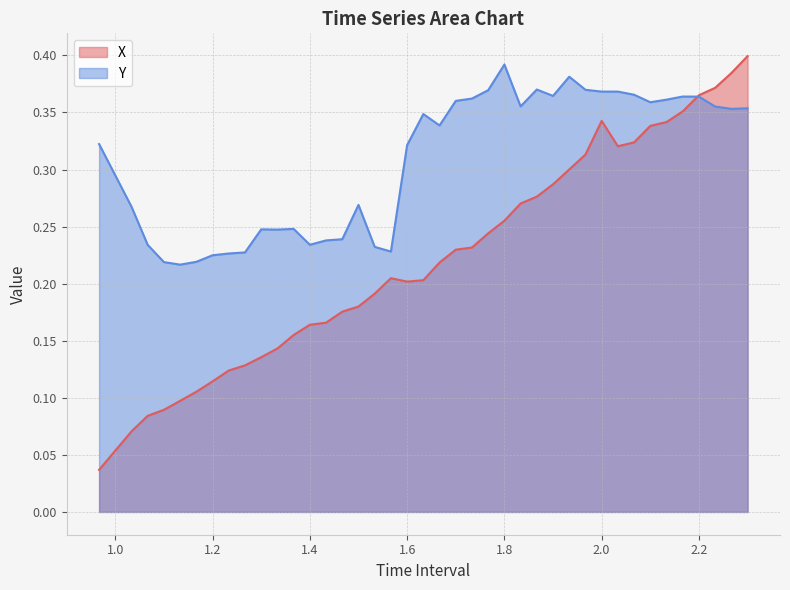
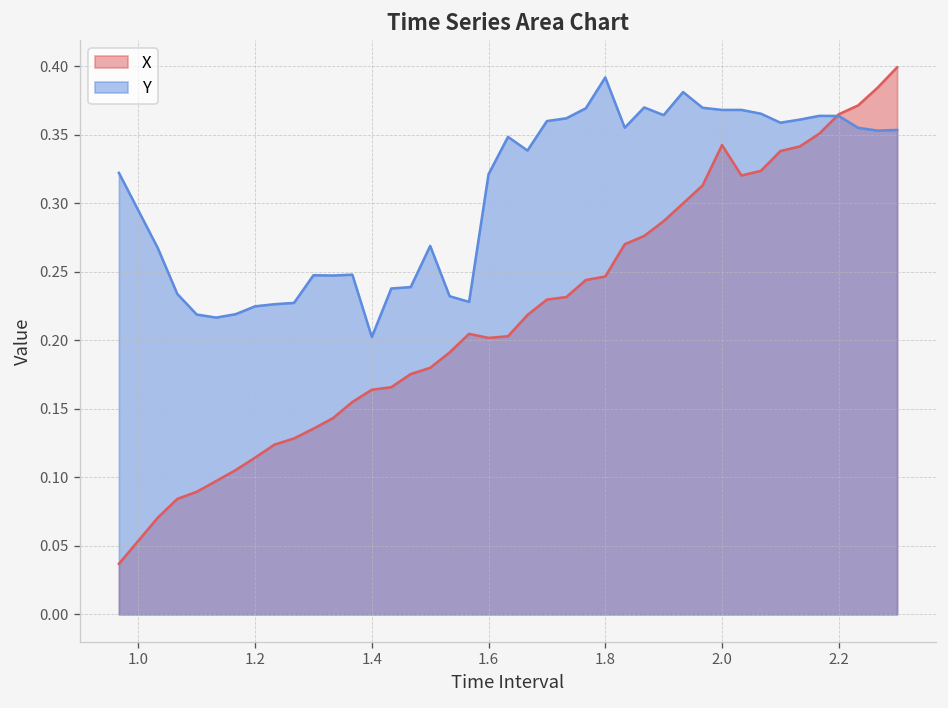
Y, 1.4: 0.234 -> 0.202
X, 1.8: 0.255 -> 0.247
